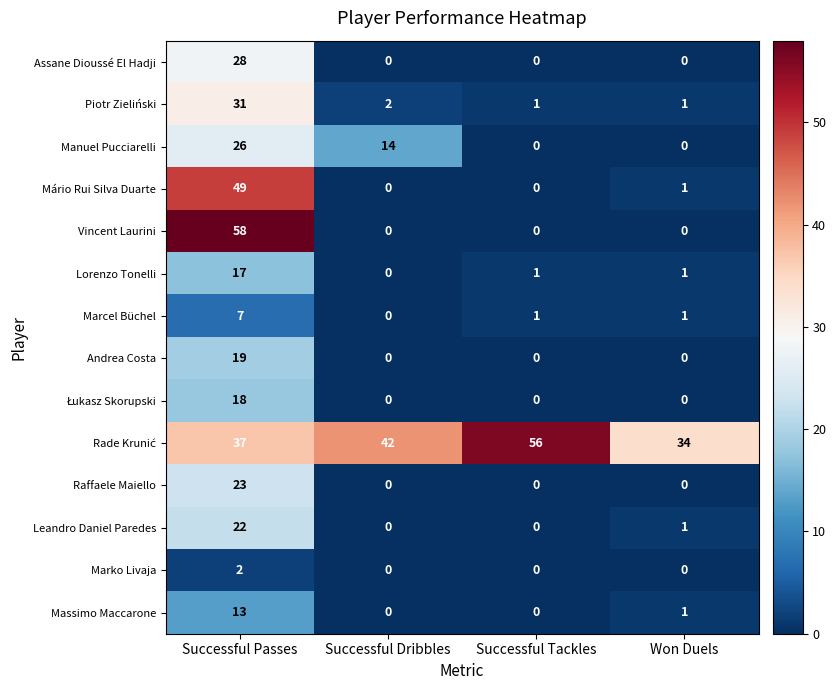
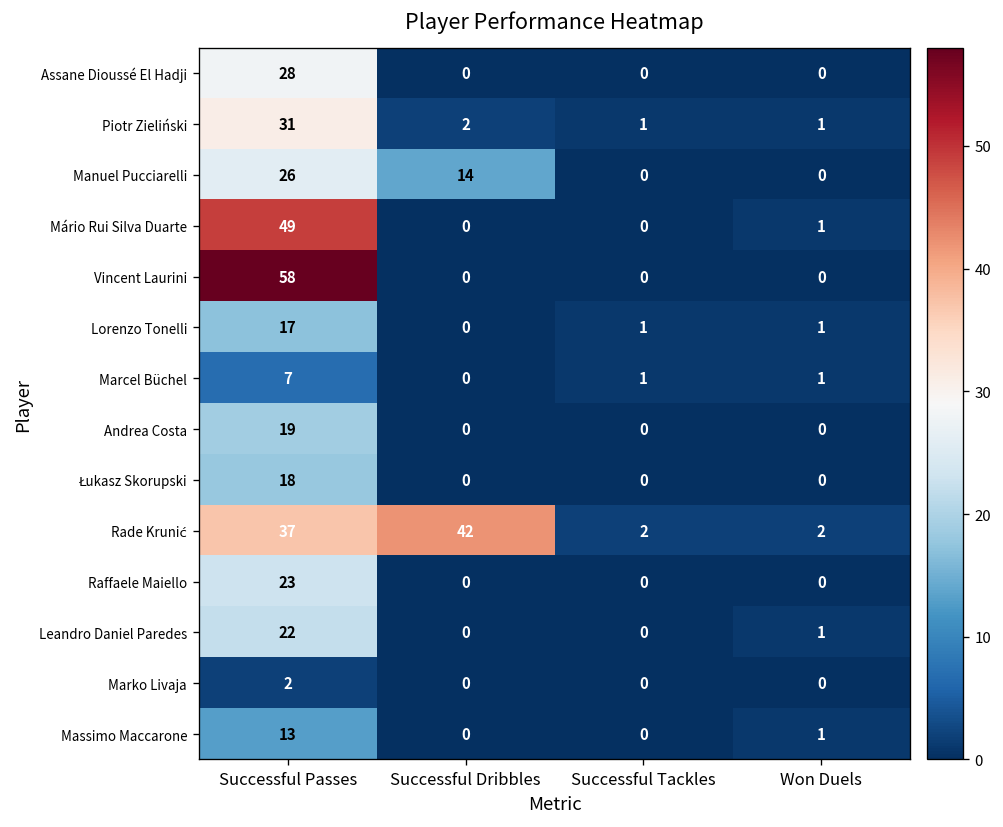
Rade Krunić, Successful Tackles: 56 -> 2
Rade Krunić, Won Duels: 34 -> 2
